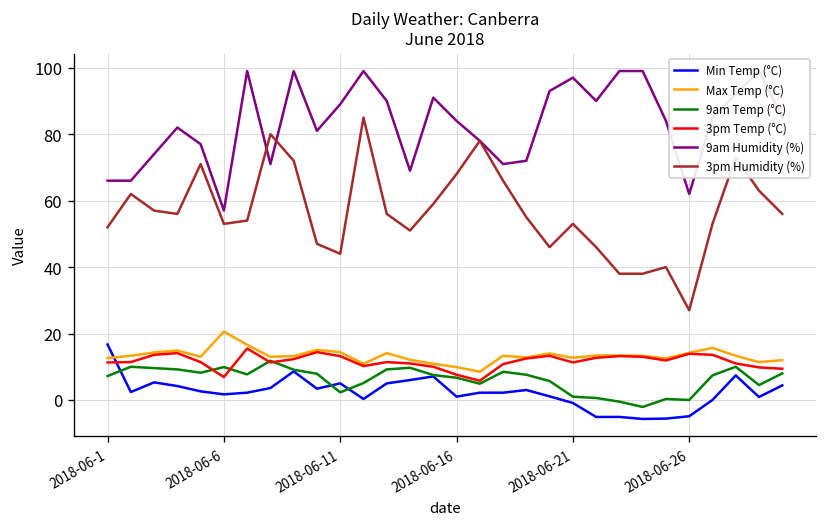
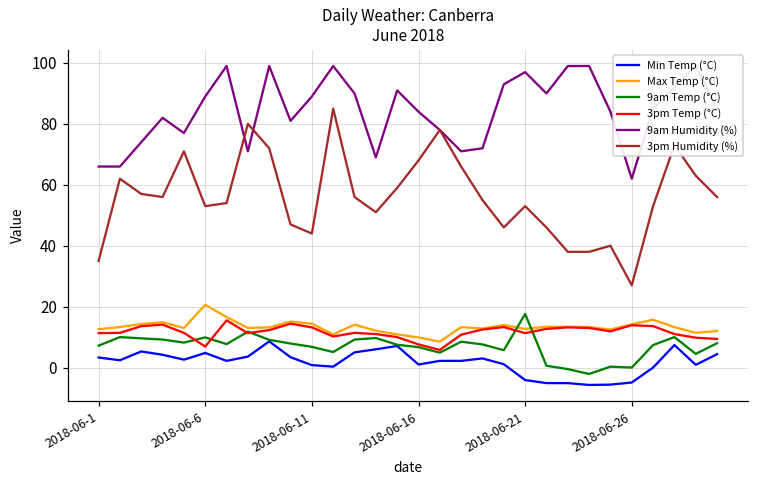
Min Temp (°C), 2018-06-1: 17 -> 3
3pm Humidity (%), 2018-06-1: 52 -> 35
Min Temp (°C), 2018-06-6: 2 -> 5
9am Humidity (%), 2018-06-6: 57 -> 89
Min Temp (°C), 2018-06-11: 5 -> 1
9am Temp (°C), 2018-06-11: 2 -> 7
Min Temp (°C), 2018-06-21: -1 -> -4
9am Temp (°C), 2018-06-21: 1 -> 18
